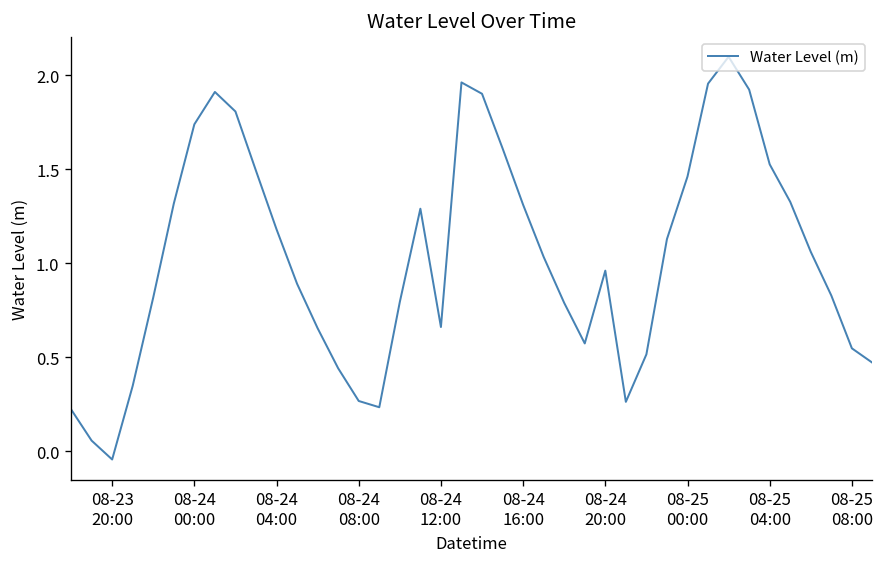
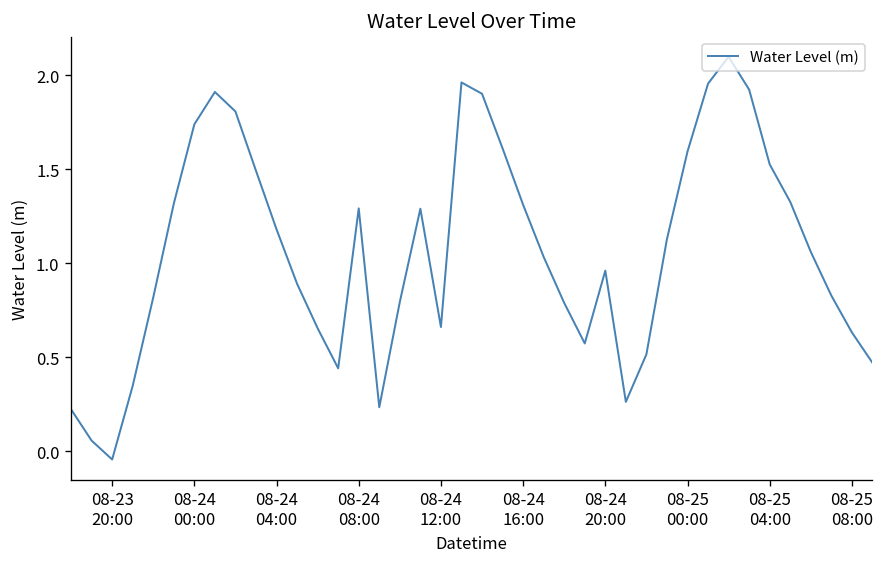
08-24 08:00: 0.27 -> 1.29
08-25 00:00: 1.46 -> 1.59
08-25 08:00: 0.55 -> 0.63
